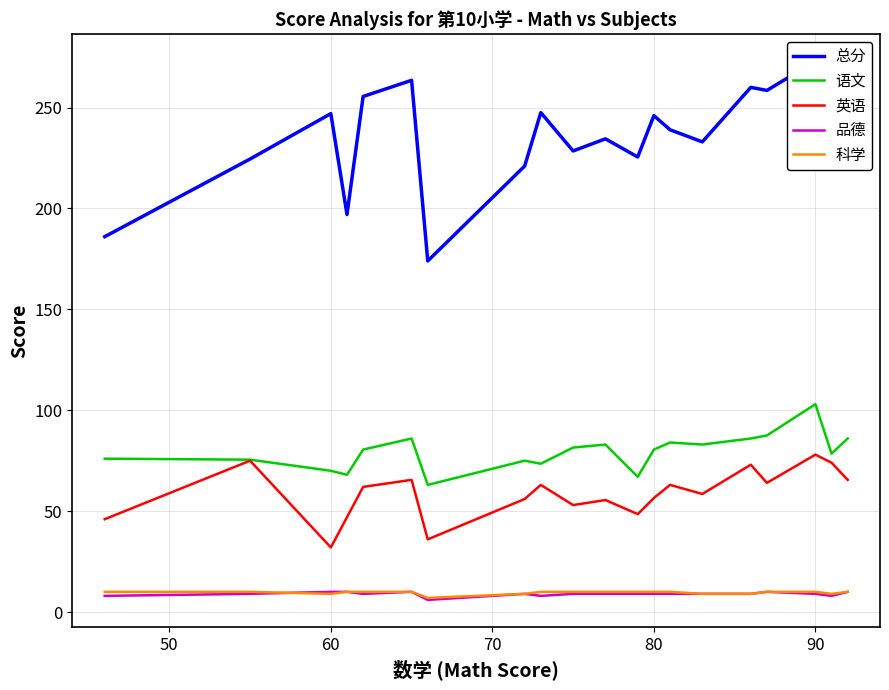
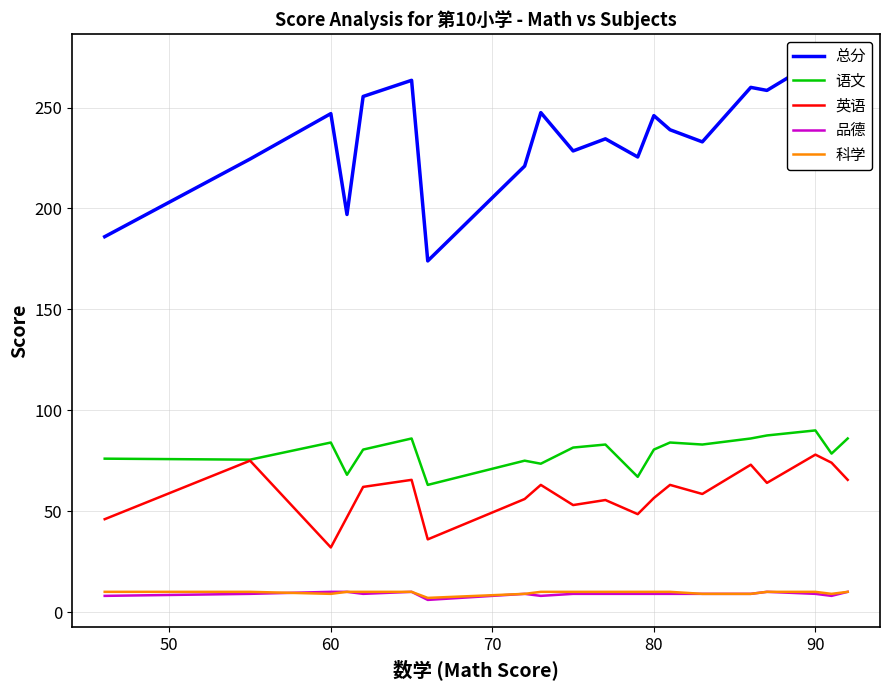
语文, 60: 70 -> 84
语文, 90: 103 -> 90
